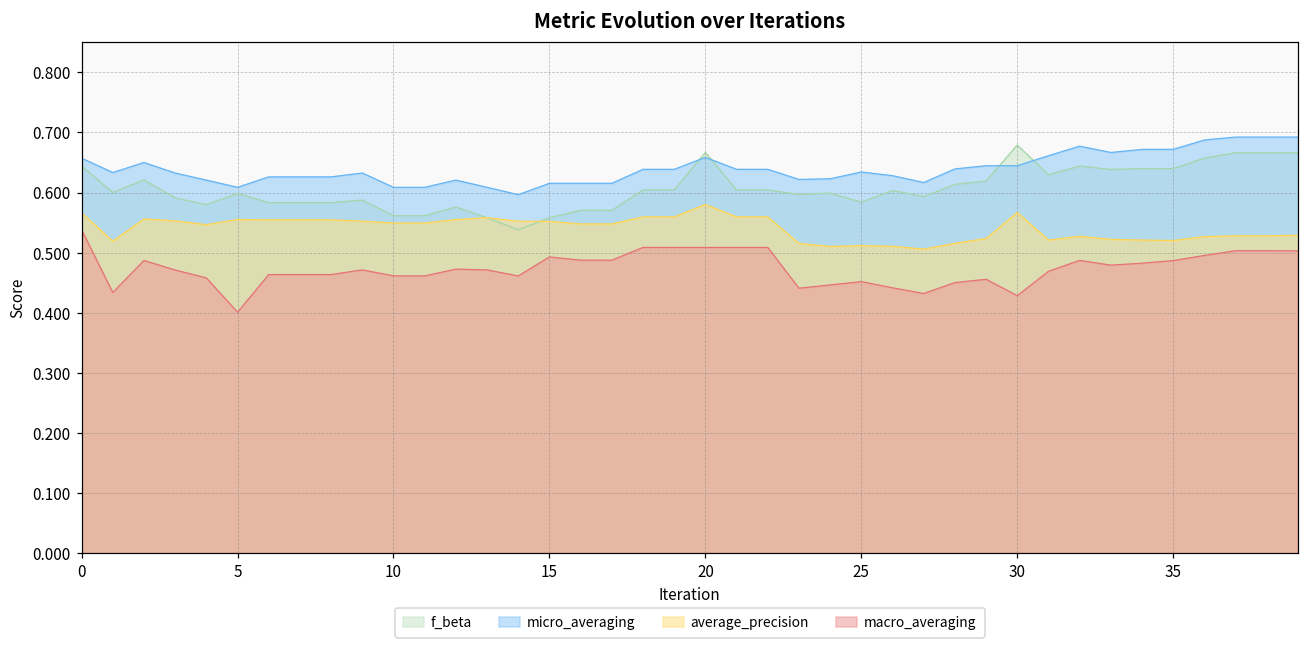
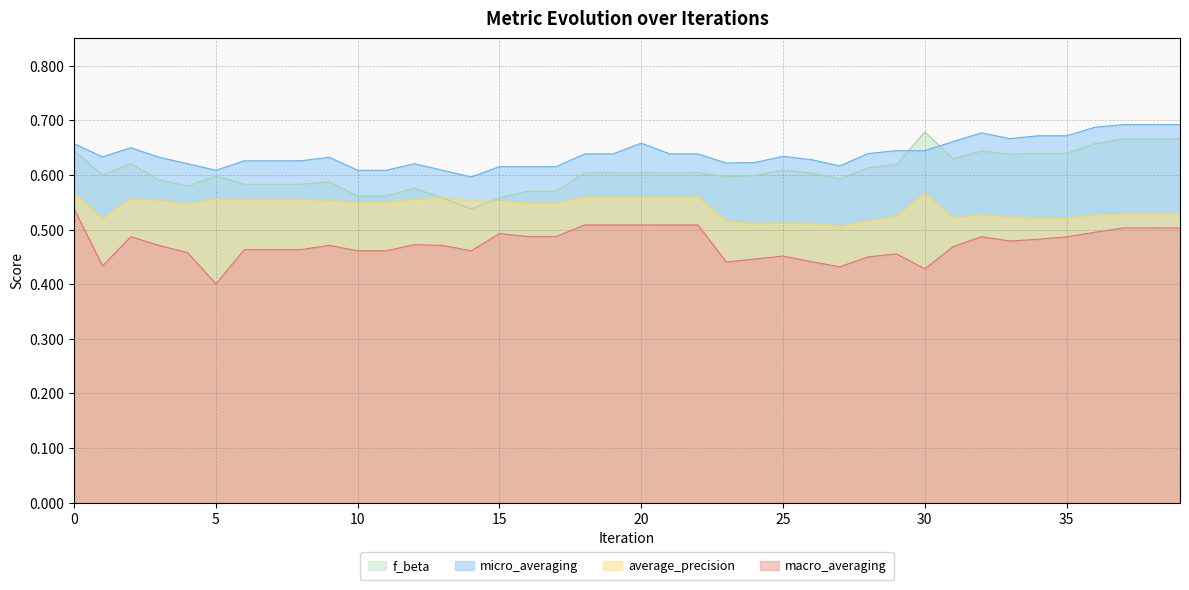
f_beta, 20: 0.67 -> 0.60
average_precision, 20: 0.58 -> 0.56
f_beta, 25: 0.58 -> 0.61
